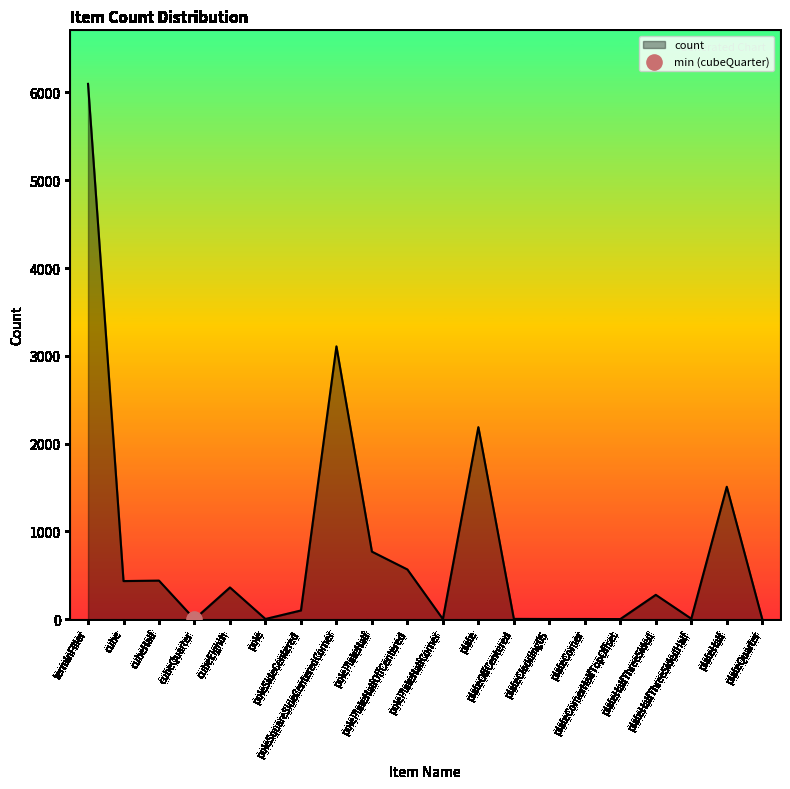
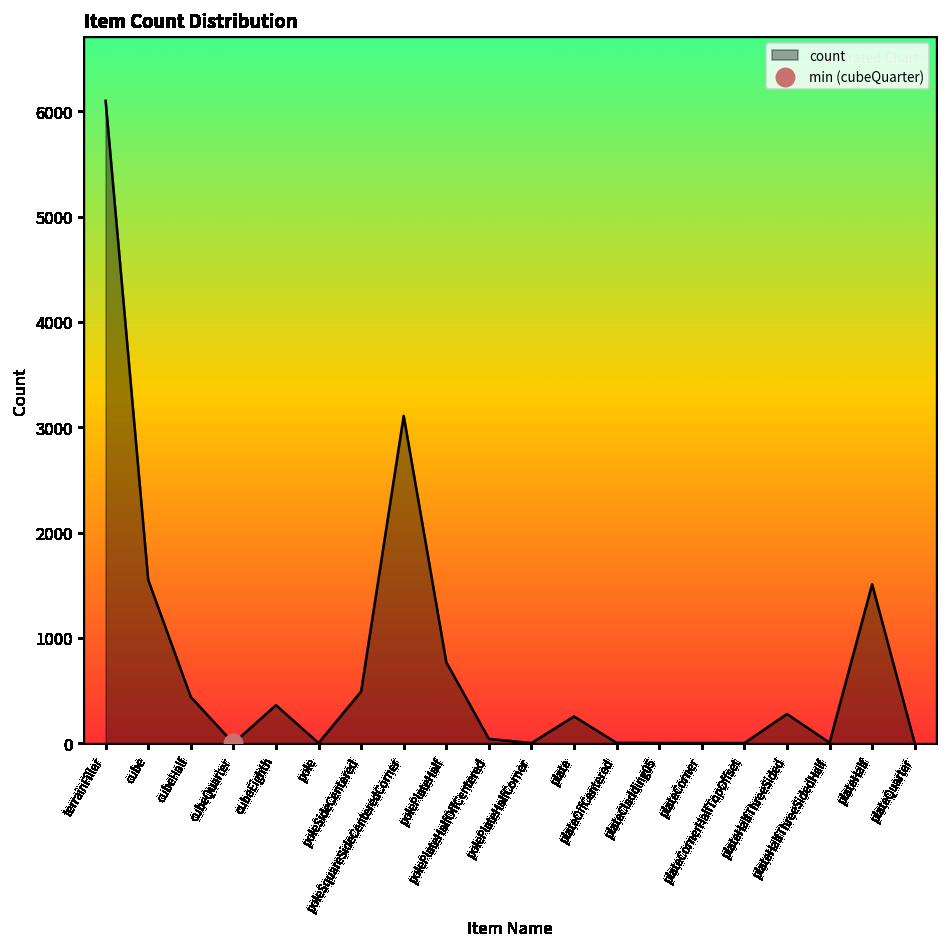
count, cube: 400 -> 1600
count, poleSideCentered: 100 -> 500
count, polePlateHalfOffCentered: 600 -> 0
count, plate: 2200 -> 300
